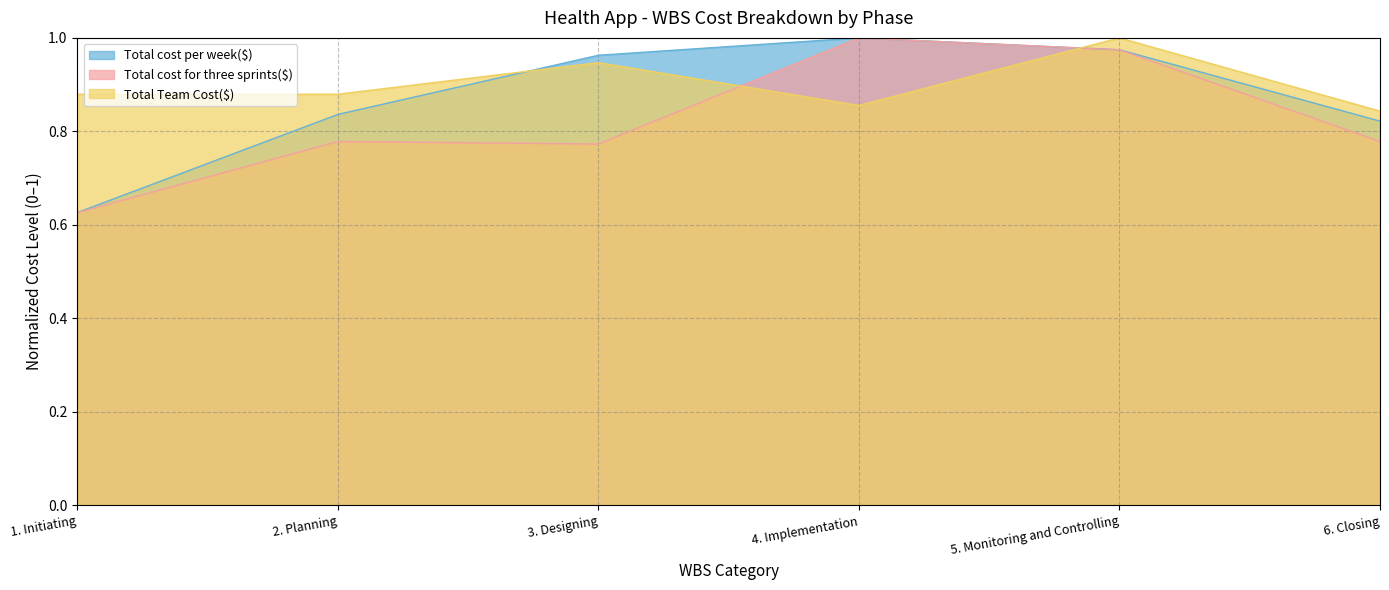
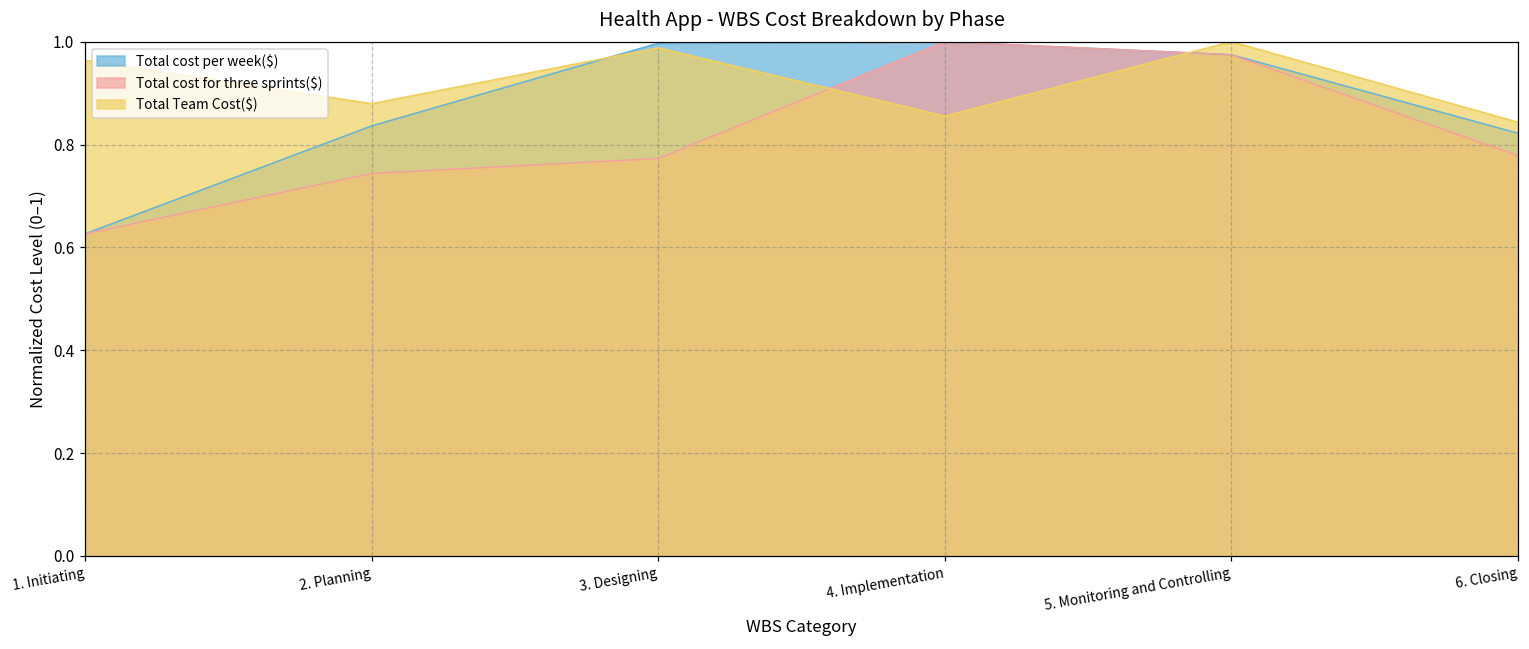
Total Team Cost($), 1. Initiating: 0.88 -> 0.96
Total cost for three sprints($), 2. Planning: 0.78 -> 0.74
Total cost per week($), 3. Designing: 0.96 -> 1.00
Total Team Cost($), 3. Designing: 0.95 -> 0.99
